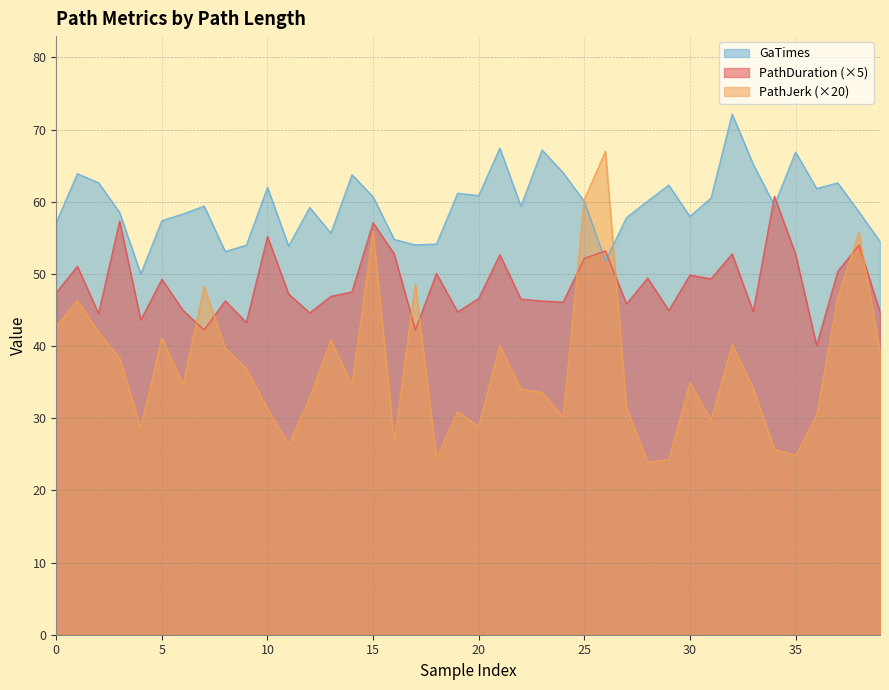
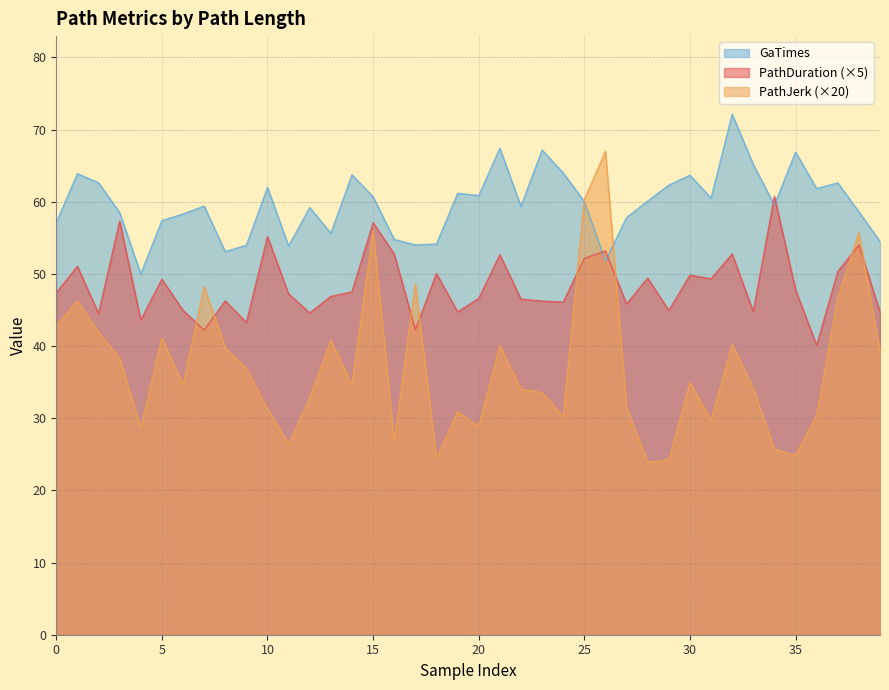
GaTimes, 30: 58 -> 64
PathDuration (×5), 35: 53 -> 48
